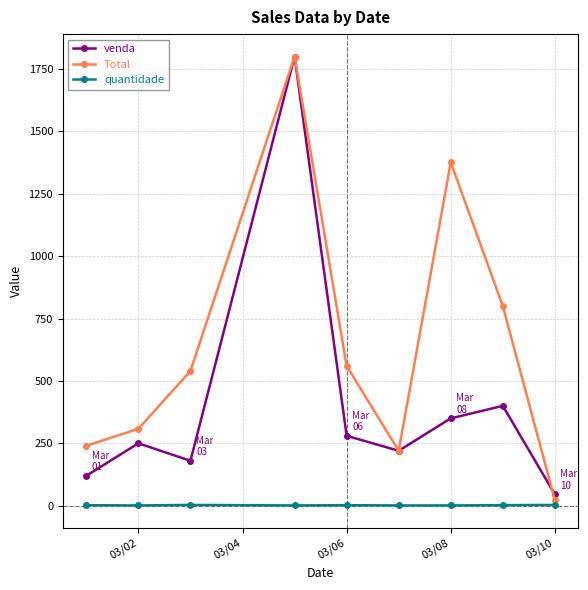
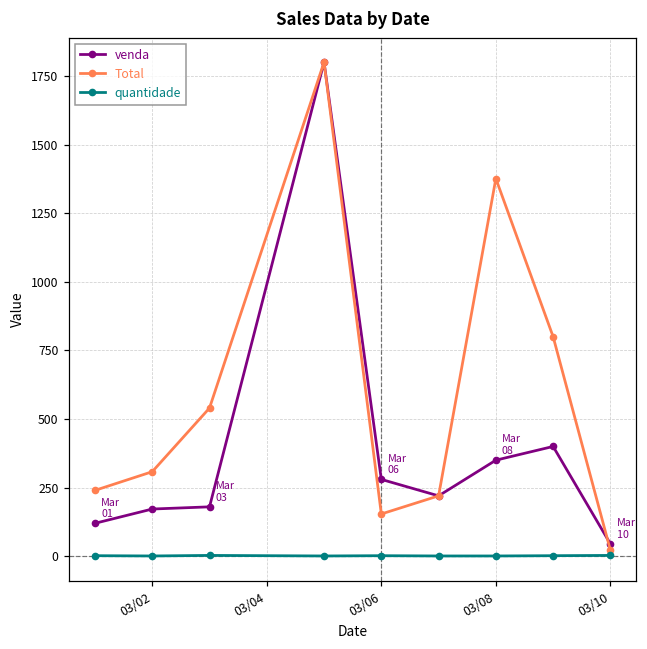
venda, 03/02: 250 -> 170
Total, 03/06: 560 -> 150
